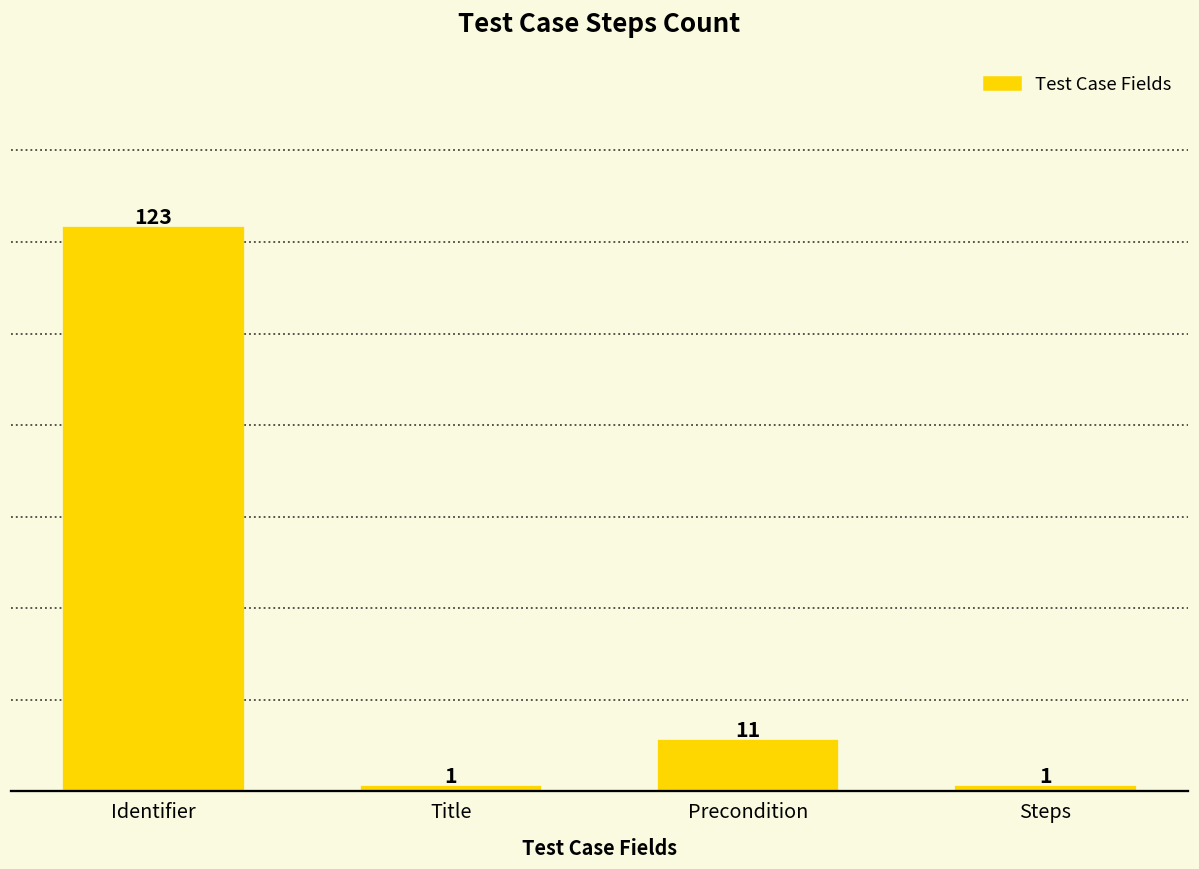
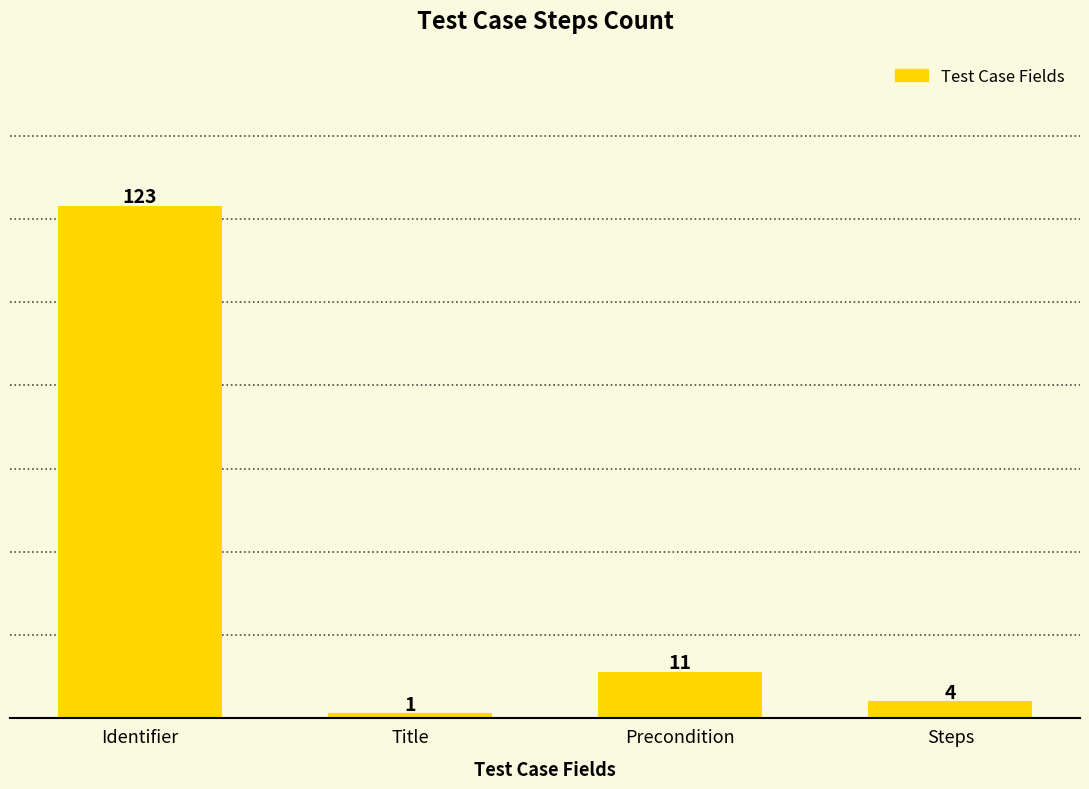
Steps: 1 -> 4
